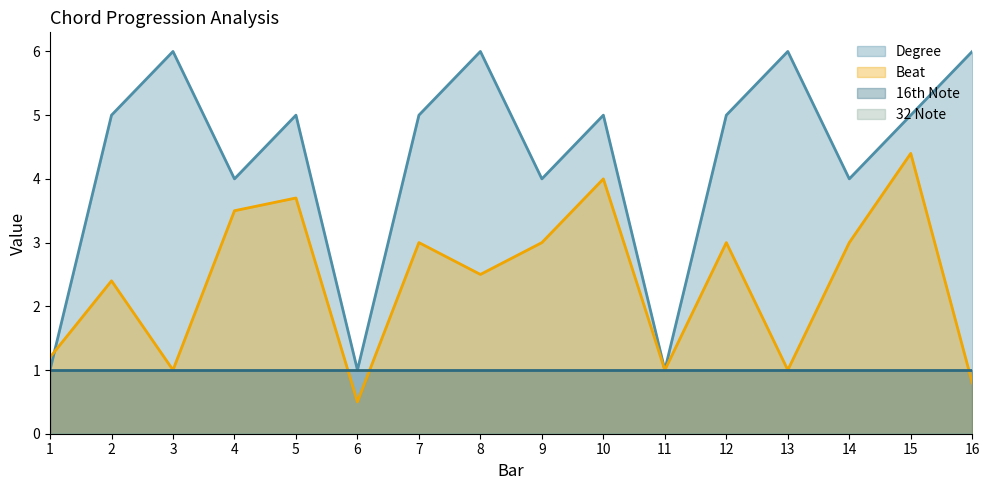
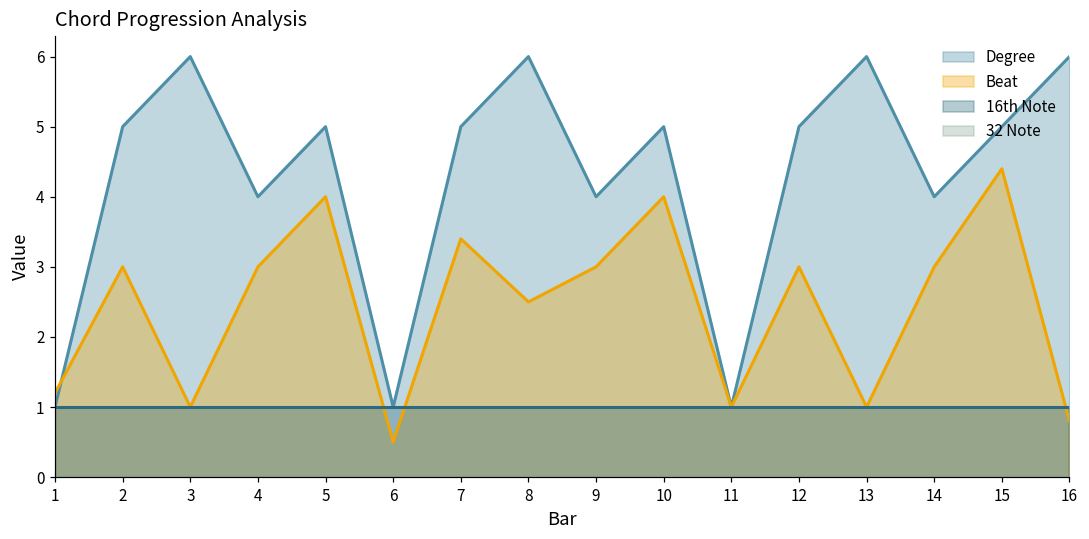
Beat, 2: 2.4 -> 3.0
Beat, 4: 3.5 -> 3.0
Beat, 5: 3.7 -> 4.0
Beat, 7: 3.0 -> 3.4
